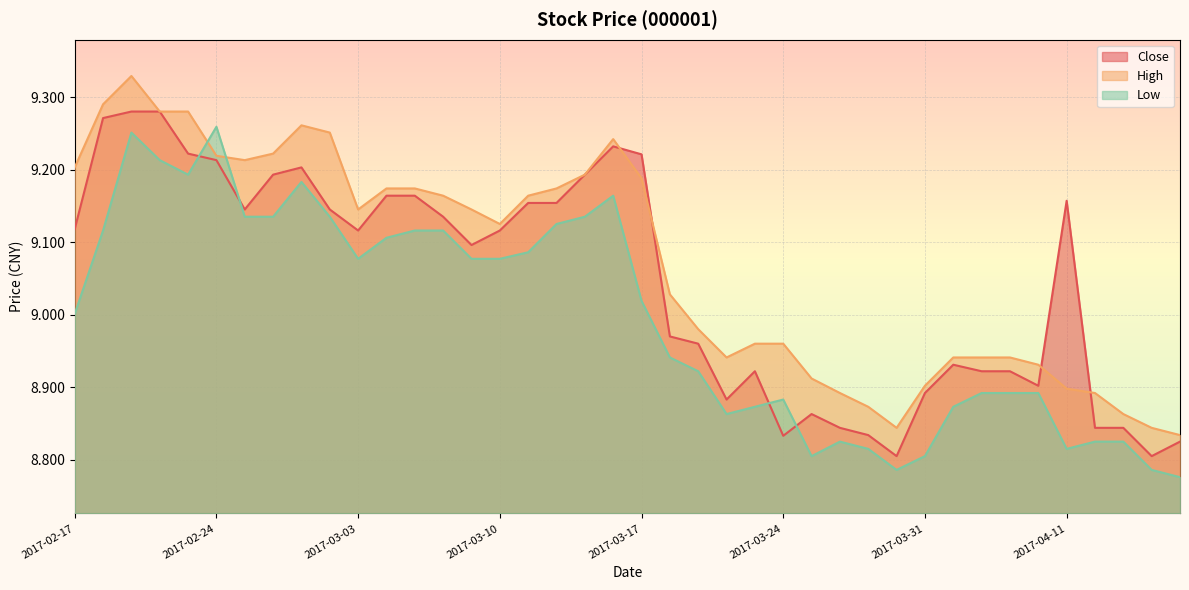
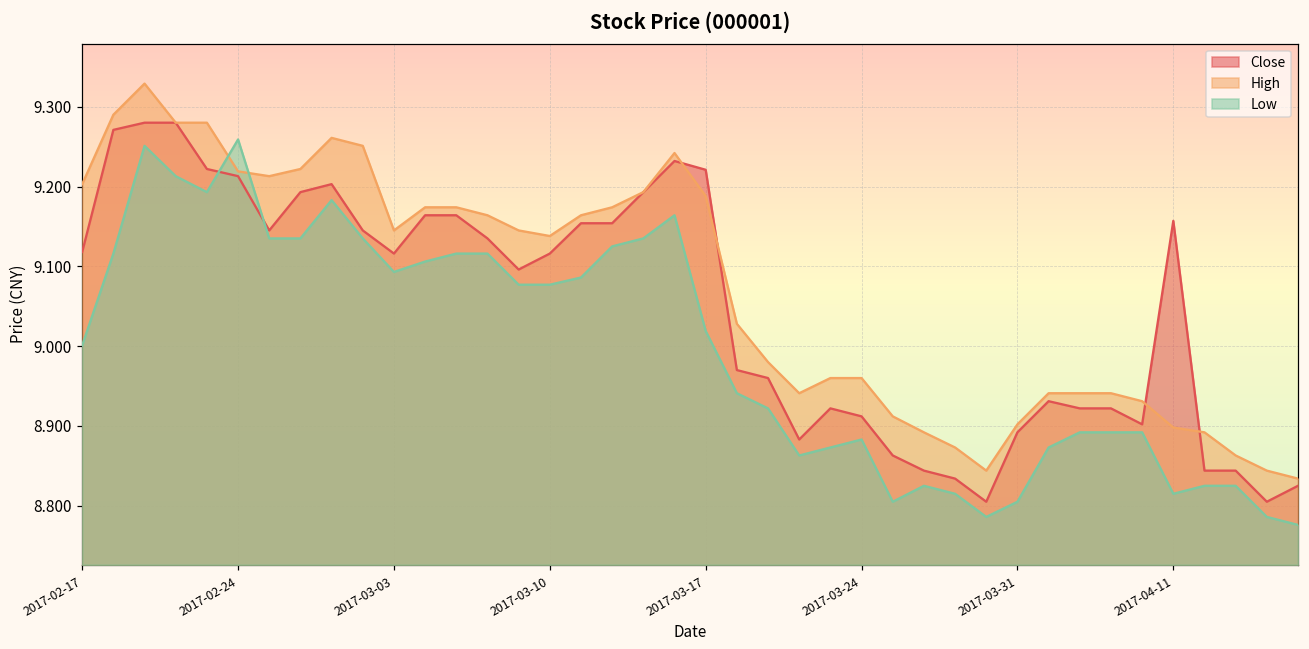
Low, 2017-03-03: 9.08 -> 9.09
High, 2017-03-10: 9.13 -> 9.14
Close, 2017-03-24: 8.83 -> 8.91
